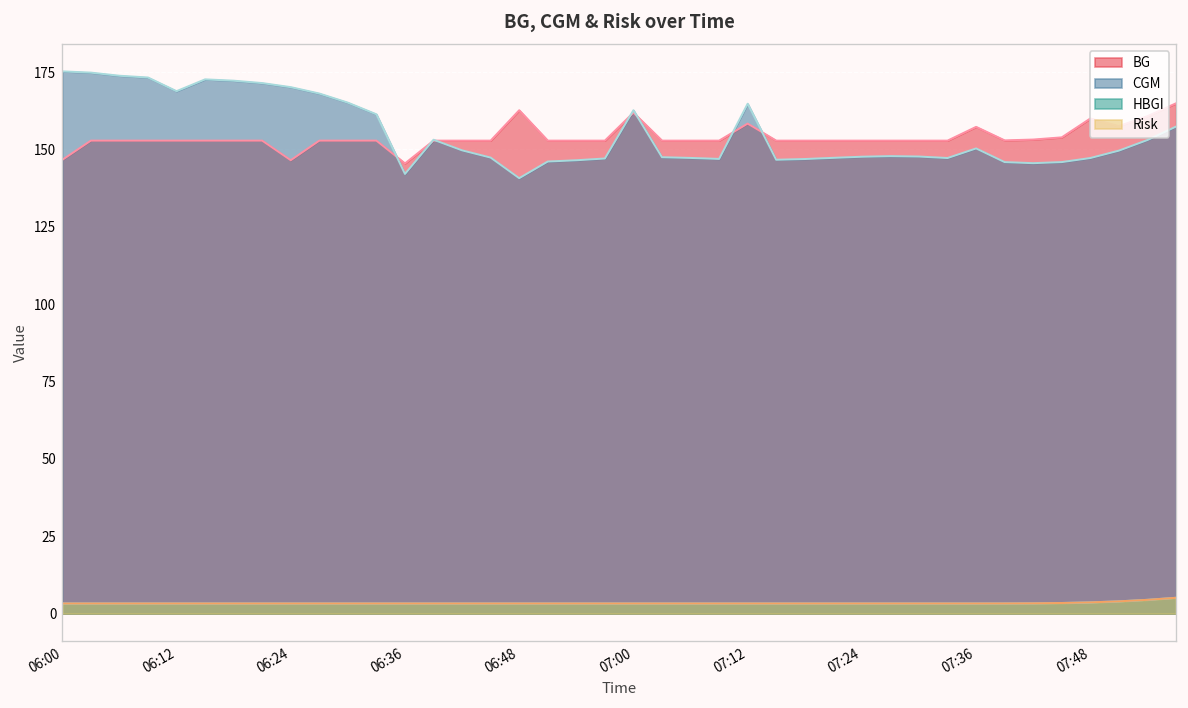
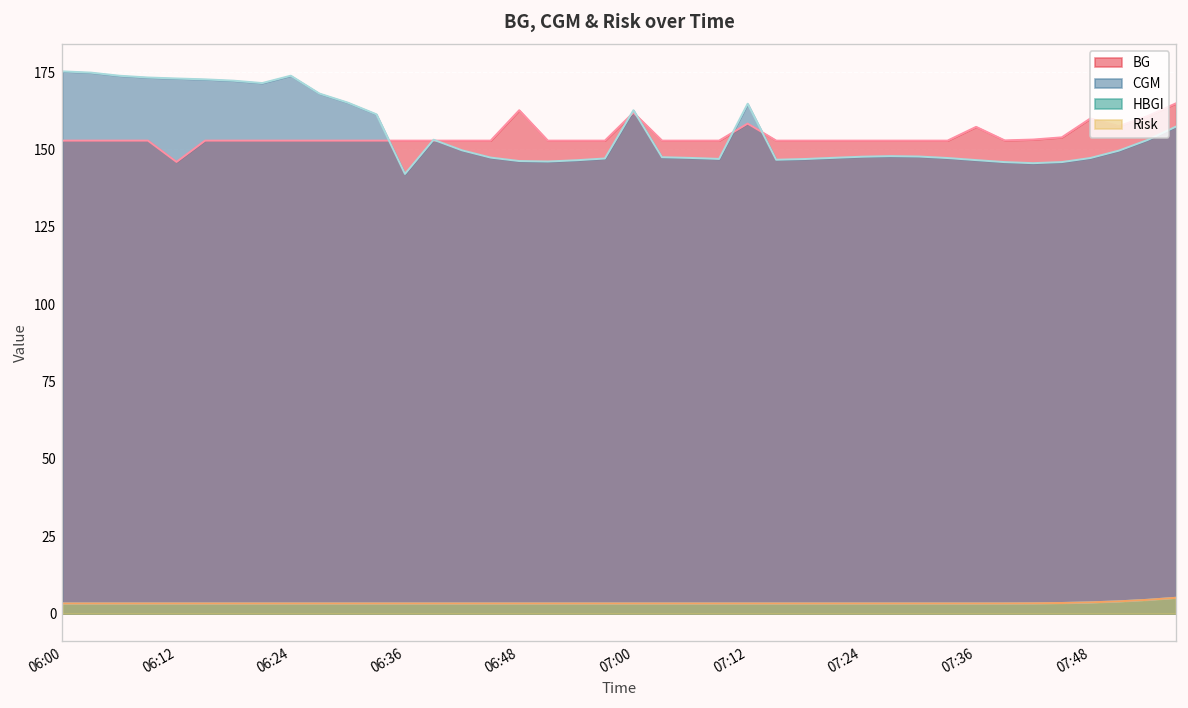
BG, 06:00: 147 -> 153
BG, 06:12: 153 -> 146
CGM, 06:12: 169 -> 173
BG, 06:24: 147 -> 153
CGM, 06:24: 170 -> 174
BG, 06:36: 145 -> 153
CGM, 06:48: 141 -> 146
CGM, 07:36: 150 -> 147
